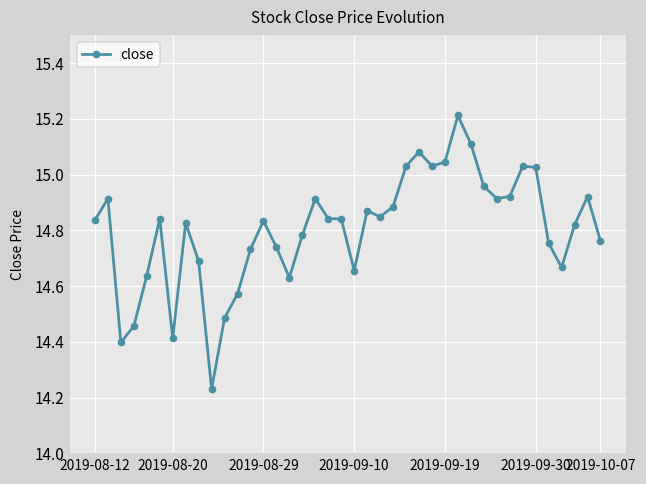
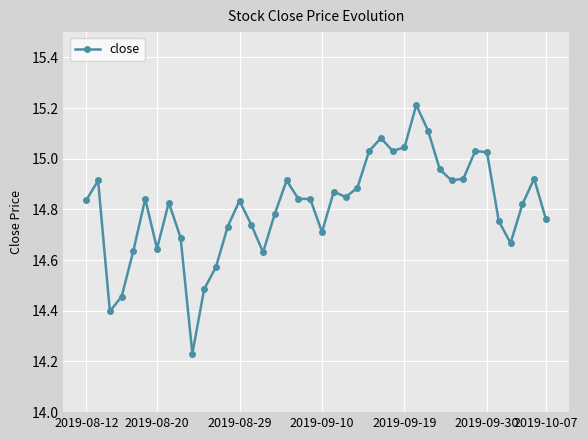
2019-08-20: 14.41 -> 14.65
2019-09-10: 14.66 -> 14.71
